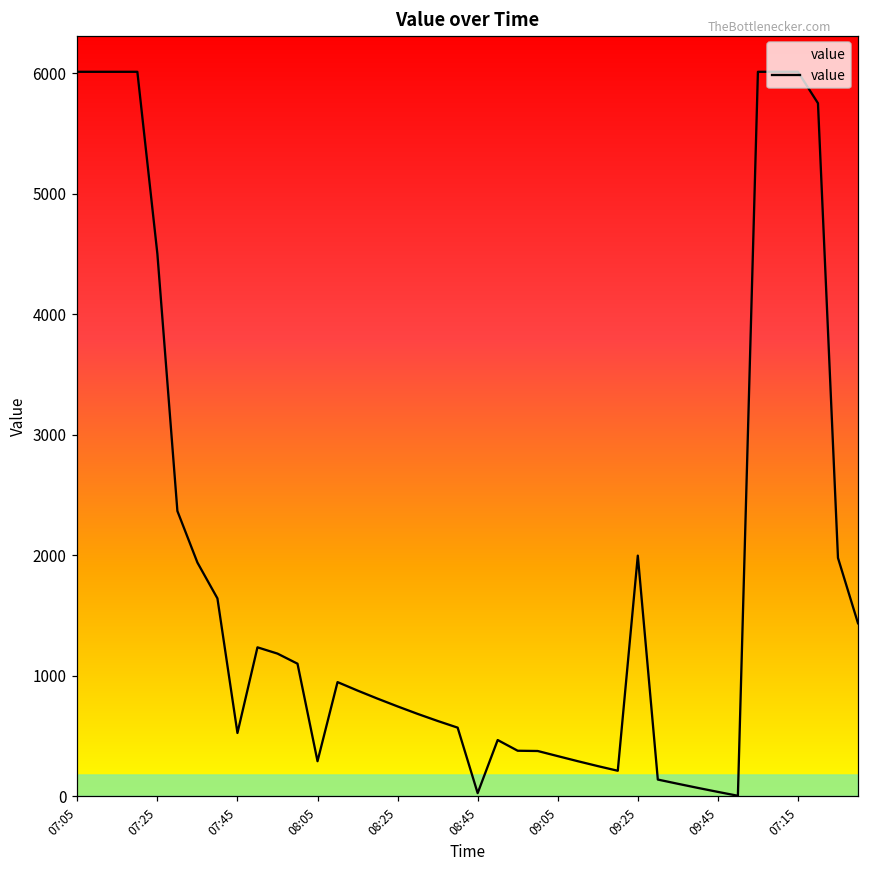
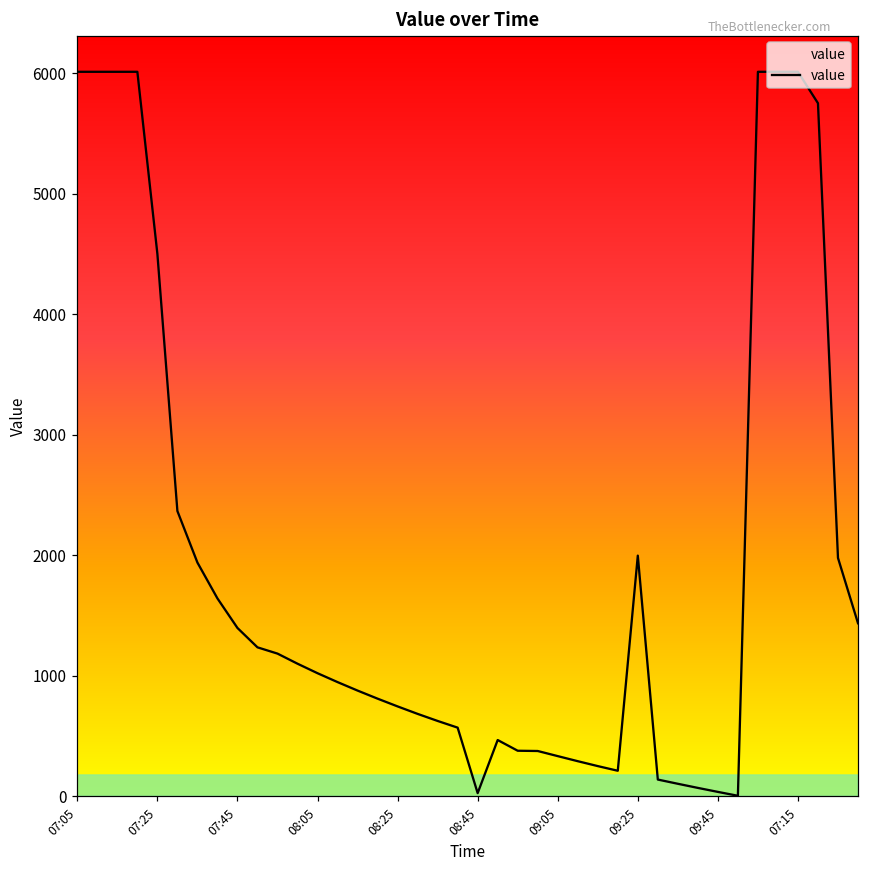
07:45: 530 -> 1400
08:05: 290 -> 1020
